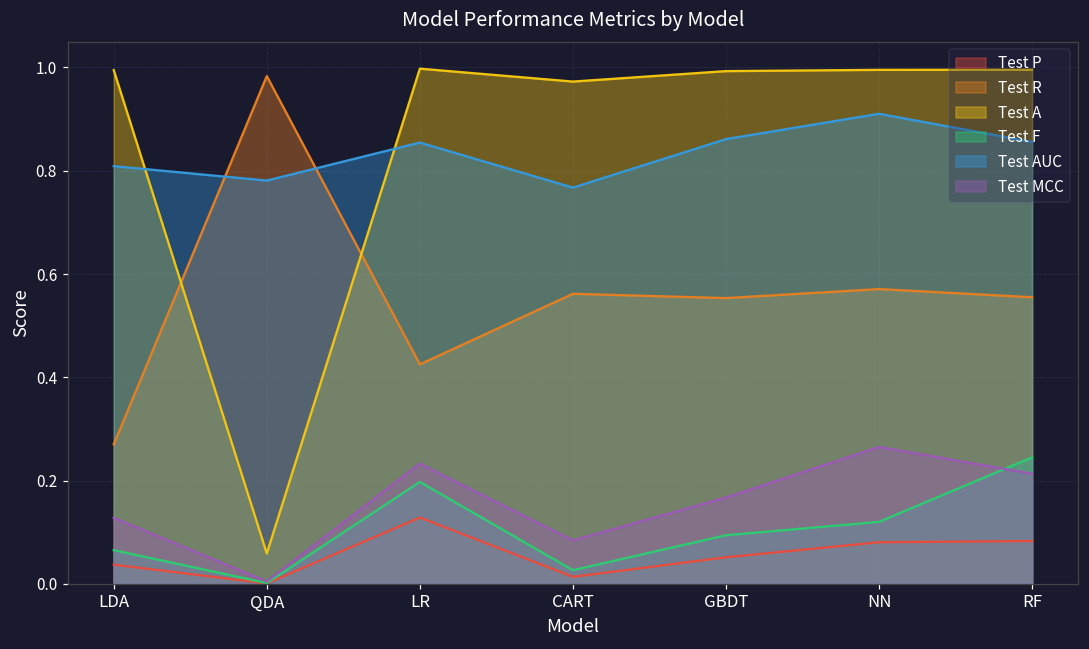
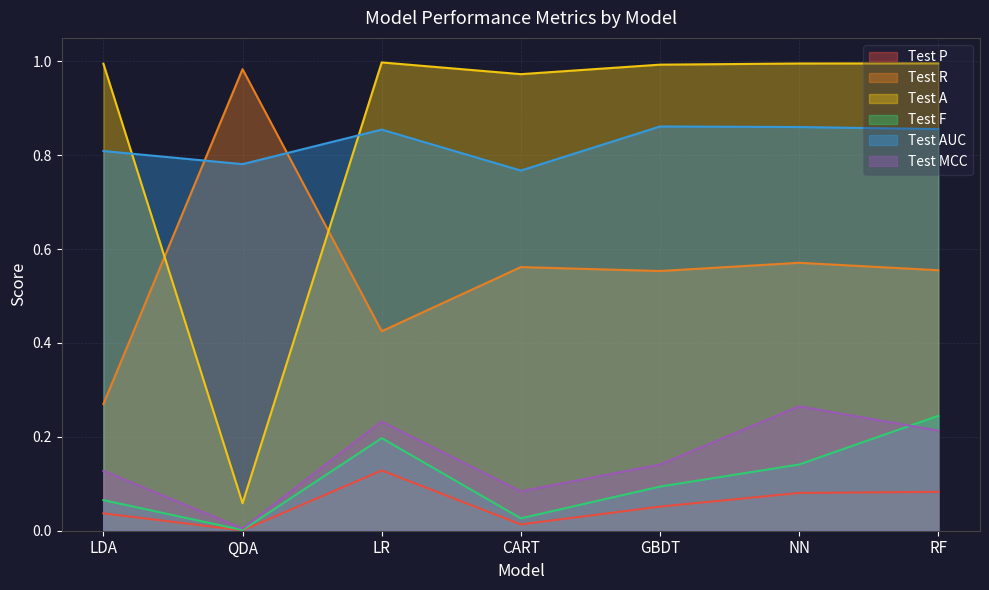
Test MCC, GBDT: 0.17 -> 0.14
Test F, NN: 0.12 -> 0.14
Test AUC, NN: 0.91 -> 0.86
